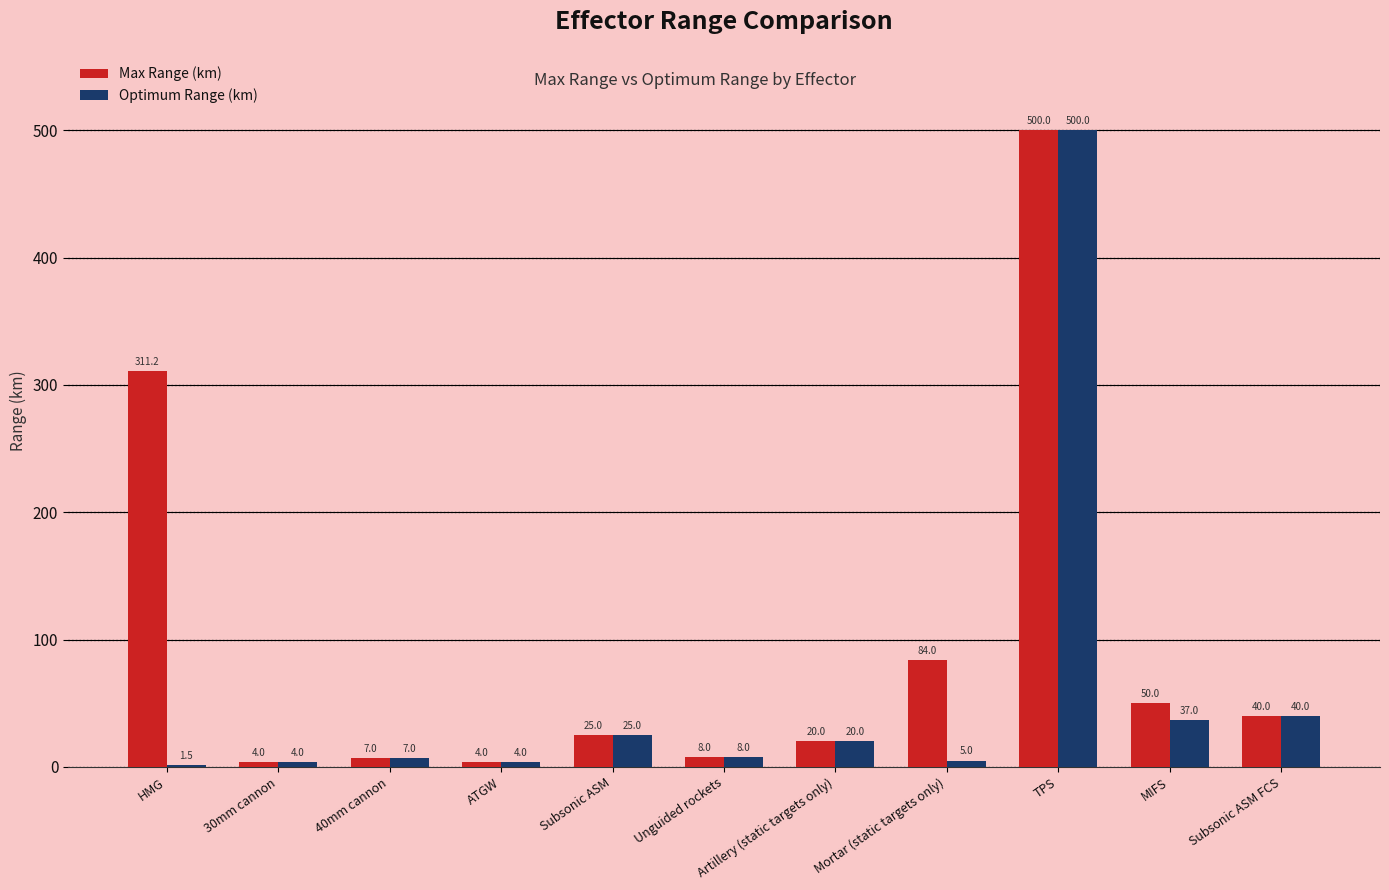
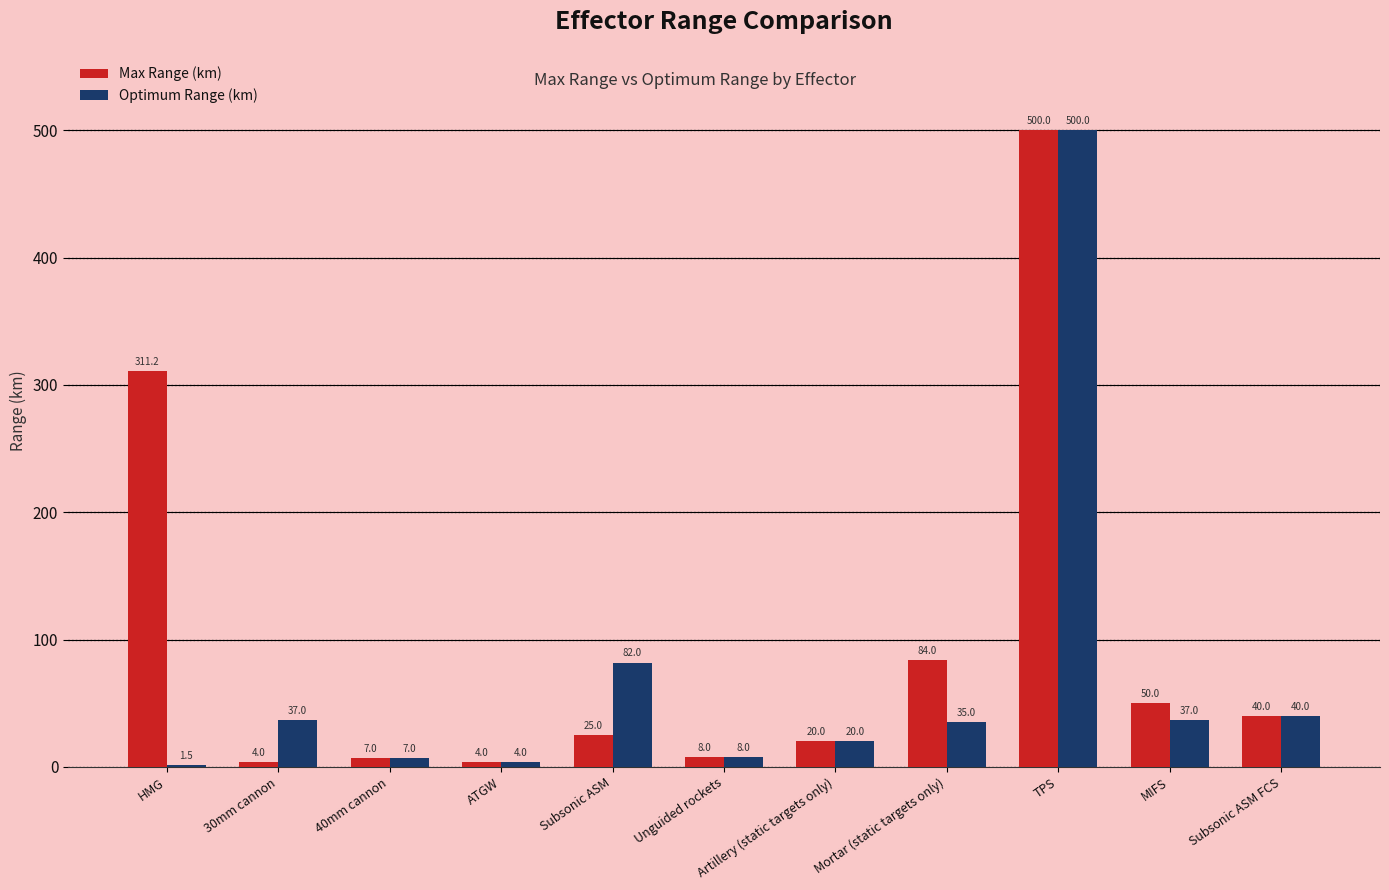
Optimum Range (km), 30mm cannon: 4.0 -> 37.0
Optimum Range (km), Subsonic ASM: 25.0 -> 82.0
Optimum Range (km), Mortar (static targets only): 5.0 -> 35.0
